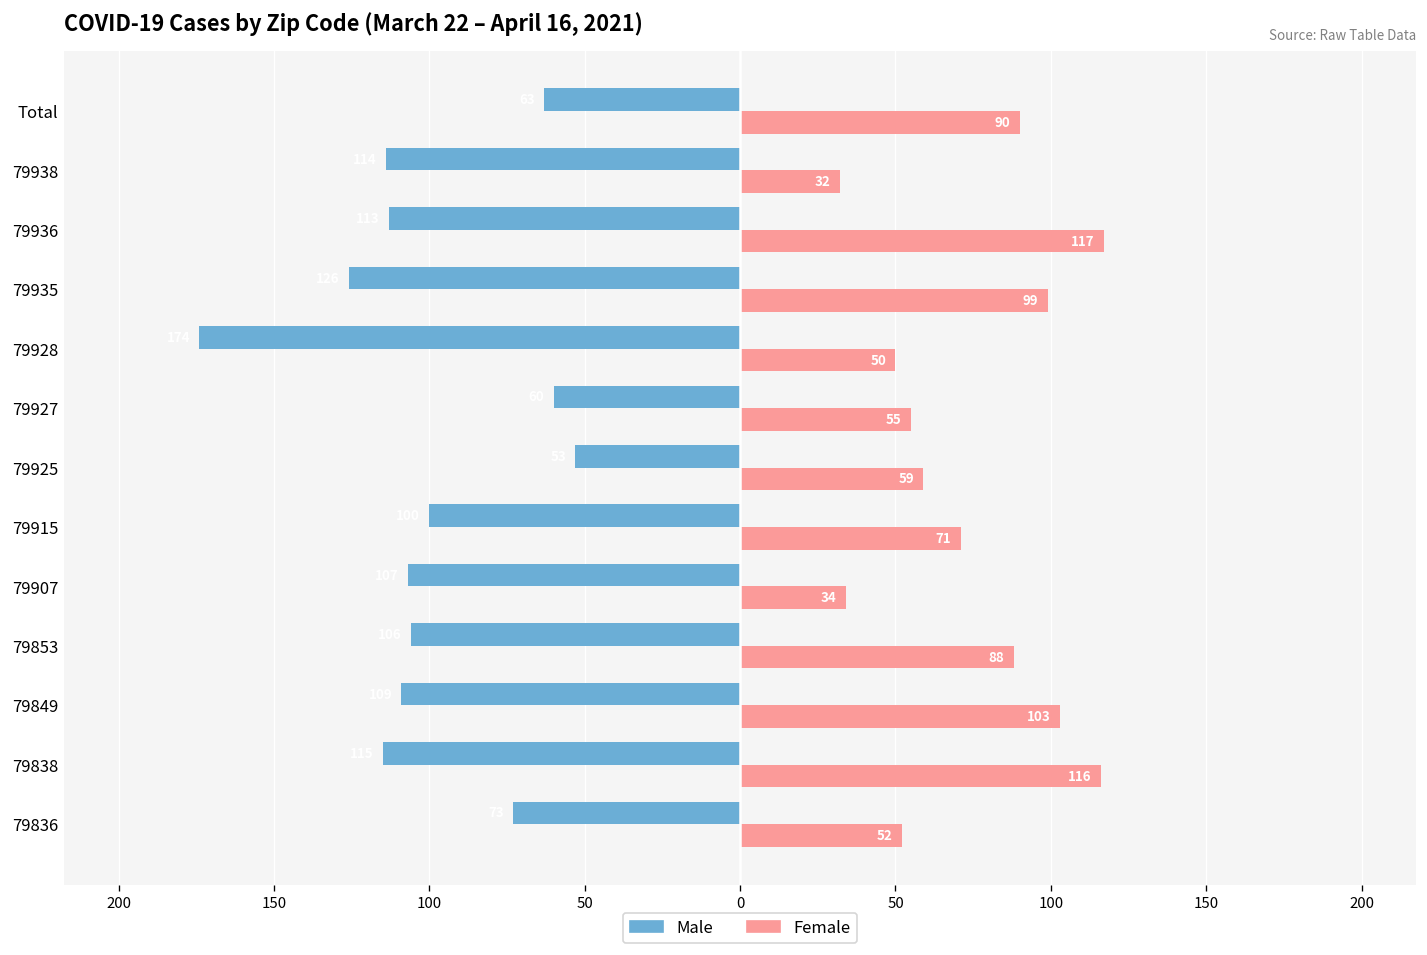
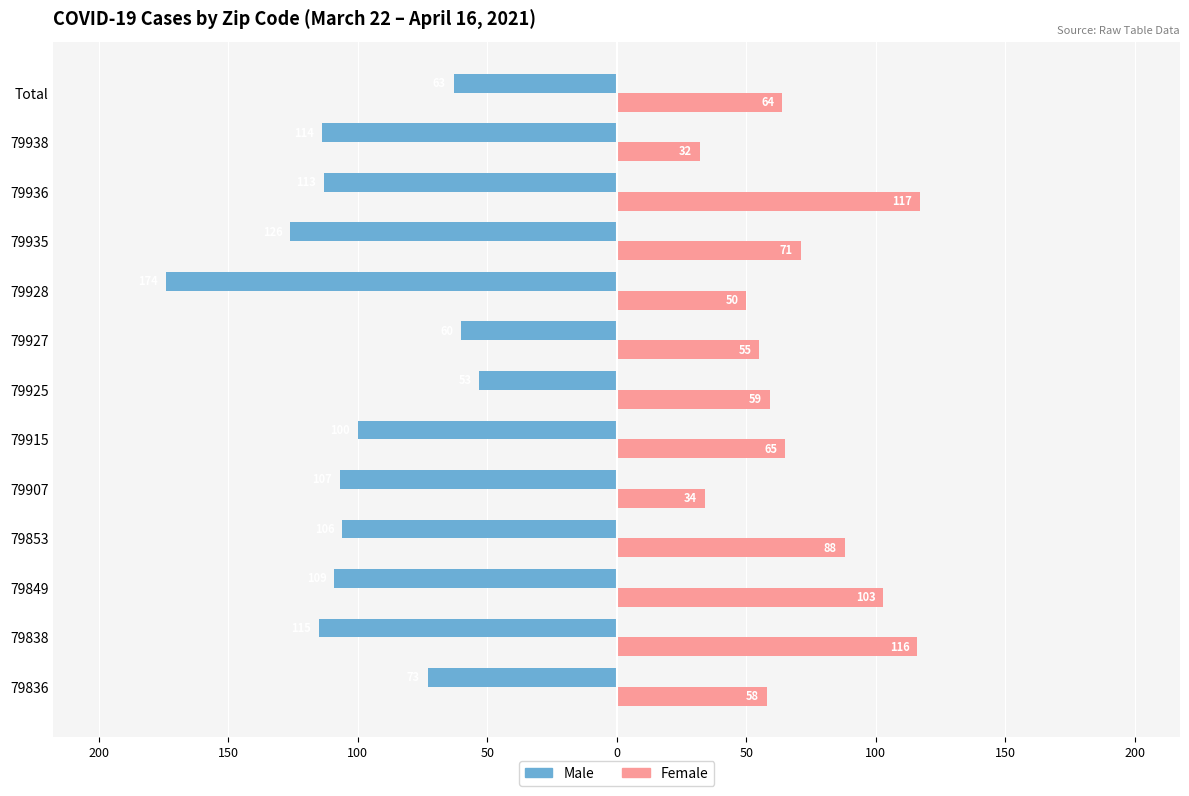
Female, Total: 90 -> 64
Female, 79935: 99 -> 71
Female, 79915: 71 -> 65
Female, 79836: 52 -> 58
